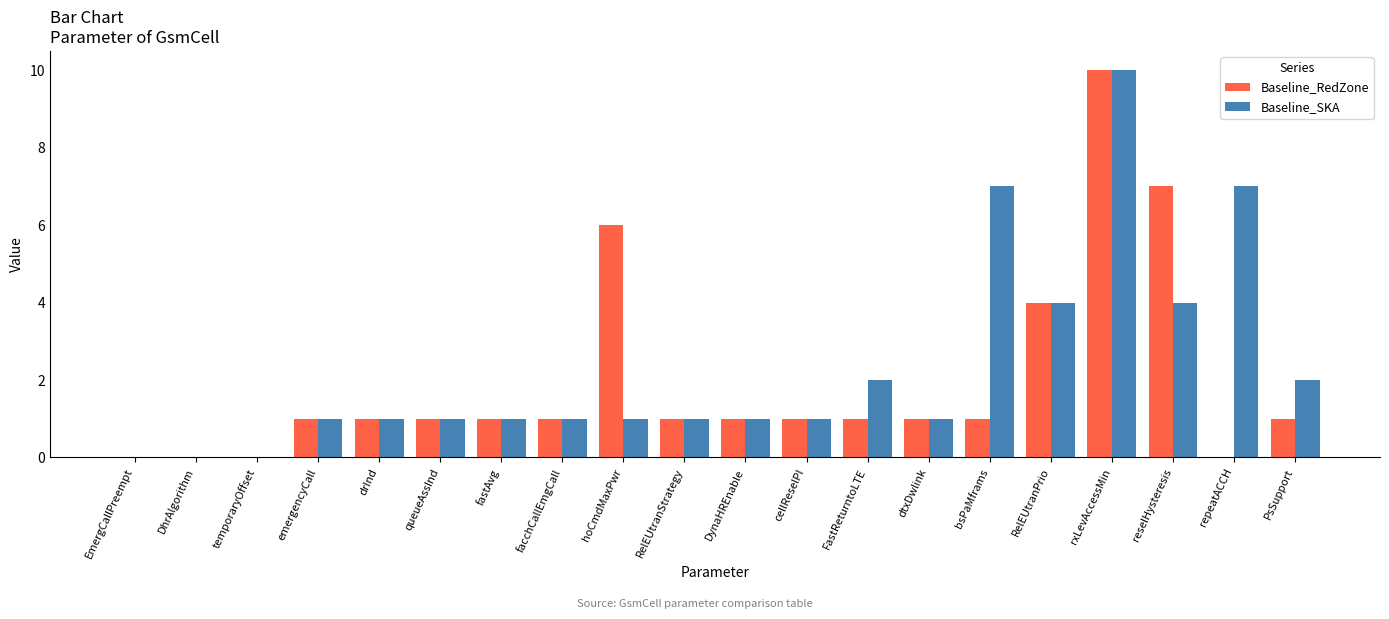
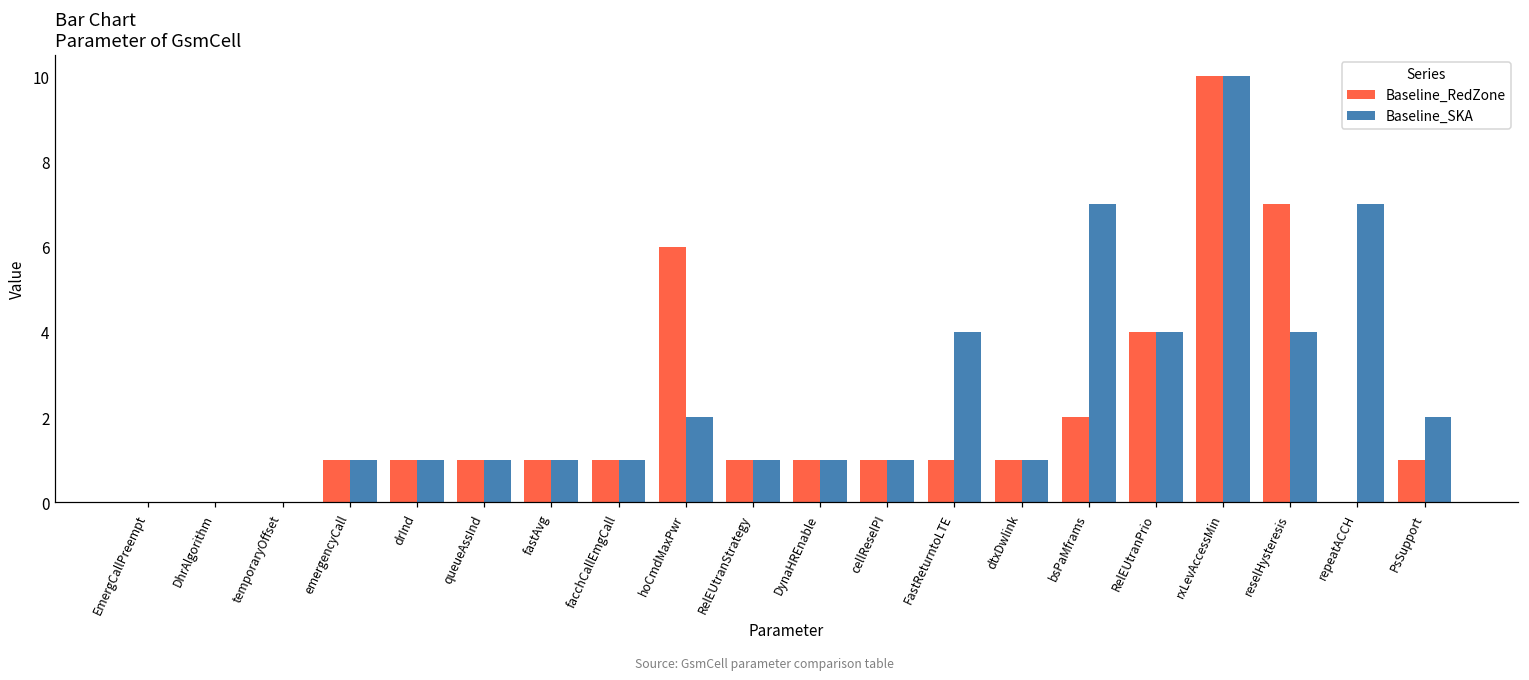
Baseline_SKA, hoCmdMaxPwr: 1 -> 2
Baseline_SKA, FastReturntoLTE: 2 -> 4
Baseline_RedZone, bsPaMframs: 1 -> 2
